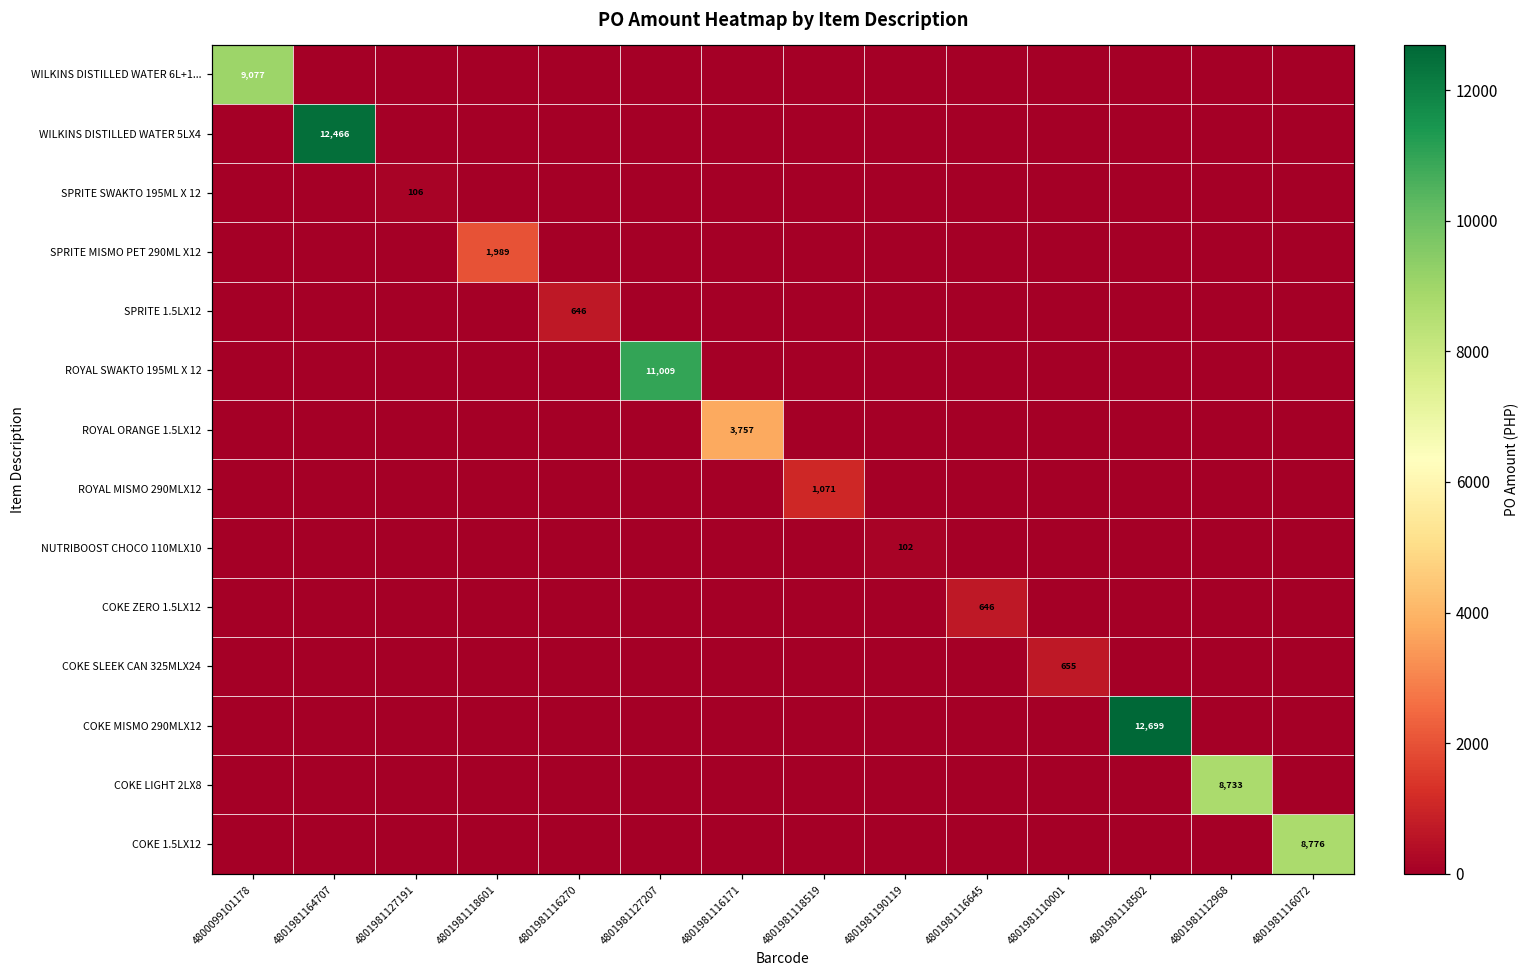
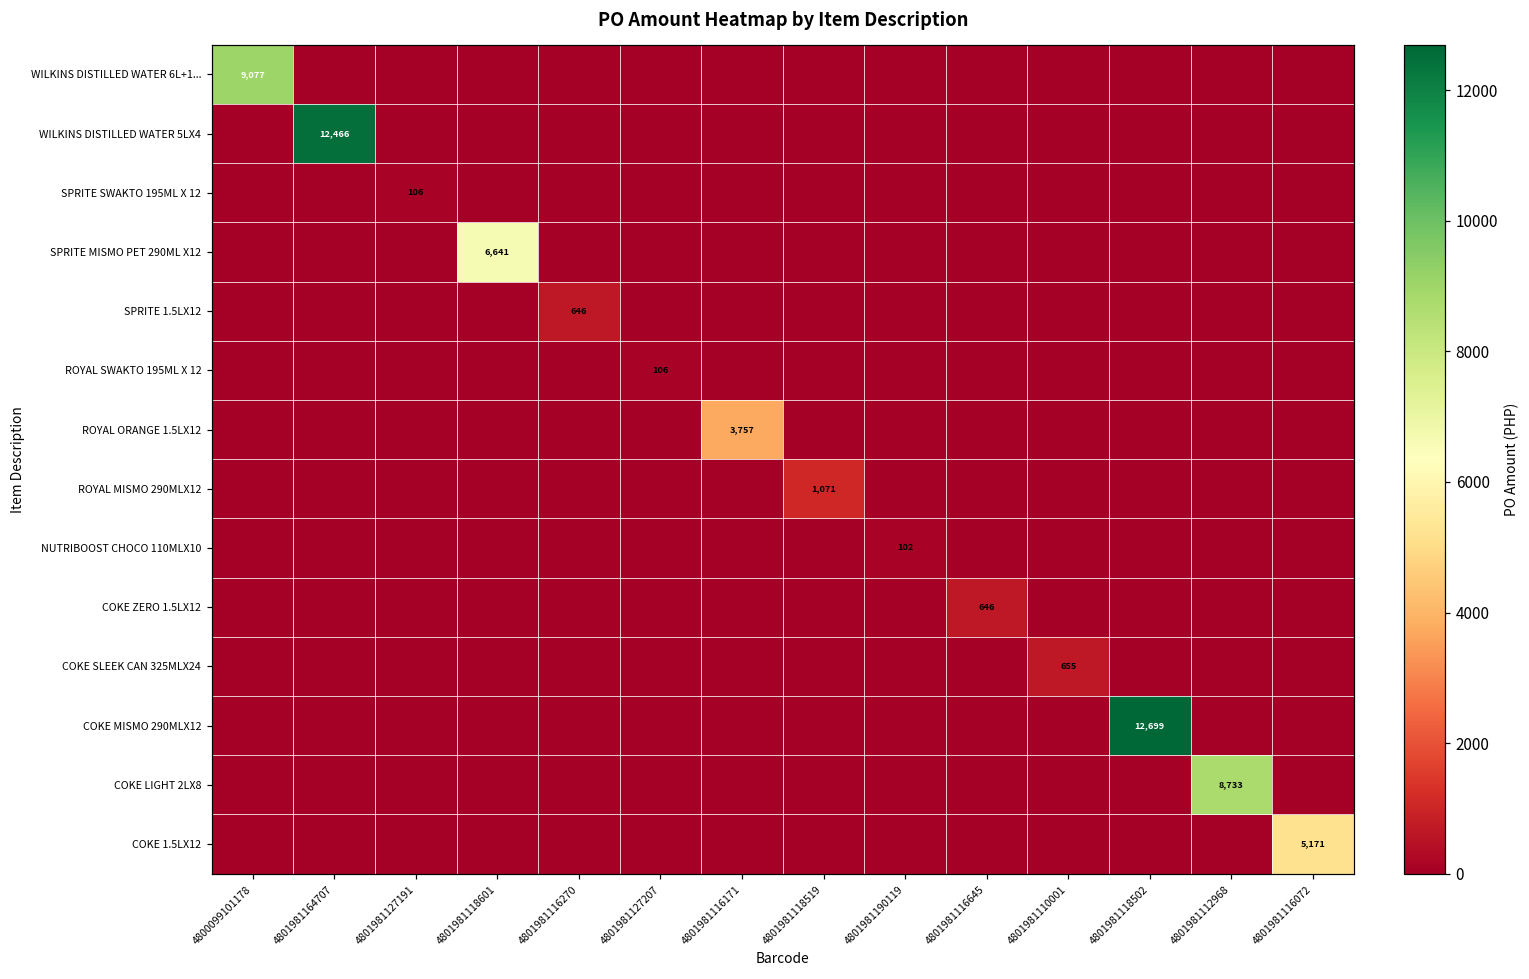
SPRITE MISMO PET 290ML X12, 4801981118601: 1,989 -> 6,641
ROYAL SWAKTO 195ML X 12, 4801981127207: 11,009 -> 106
COKE 1.5LX12, 4801981116072: 8,776 -> 5,171
